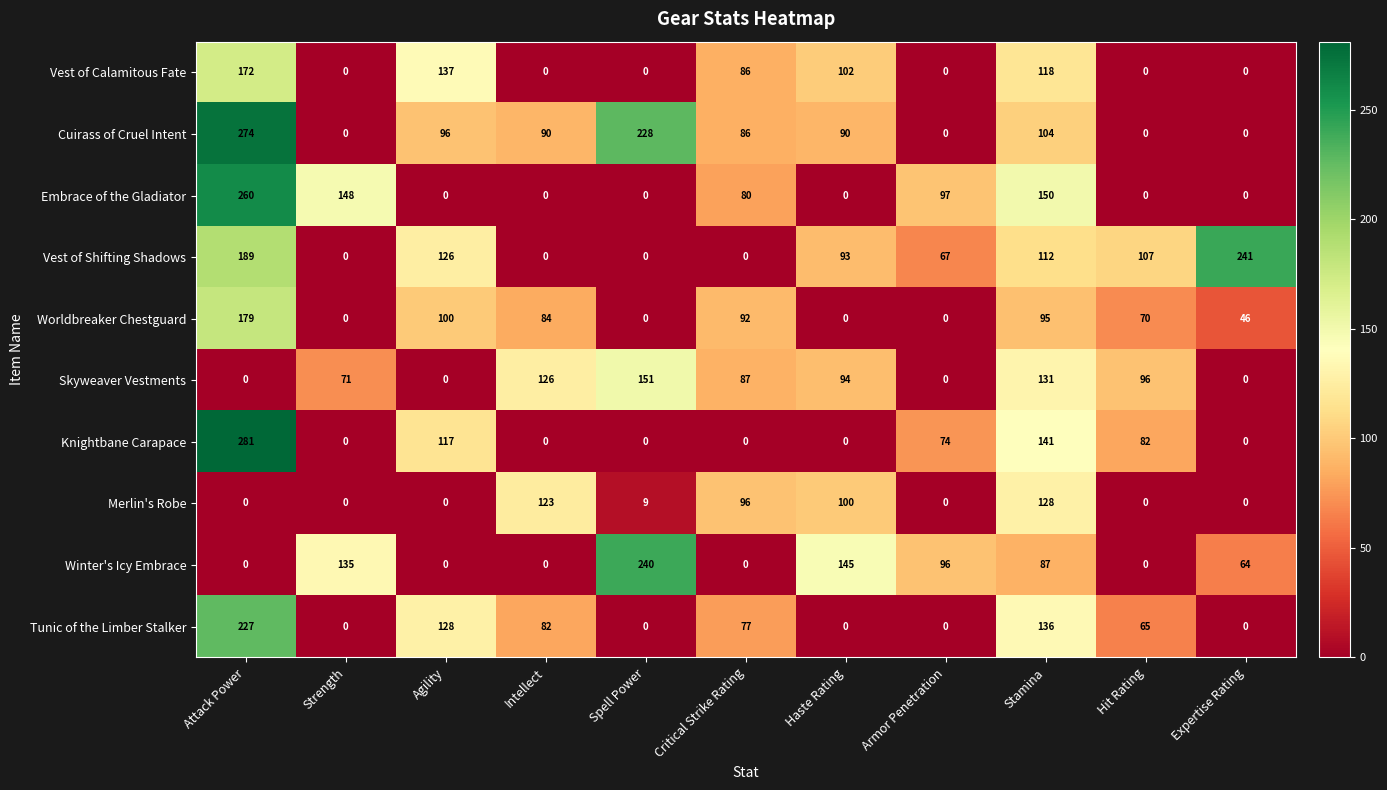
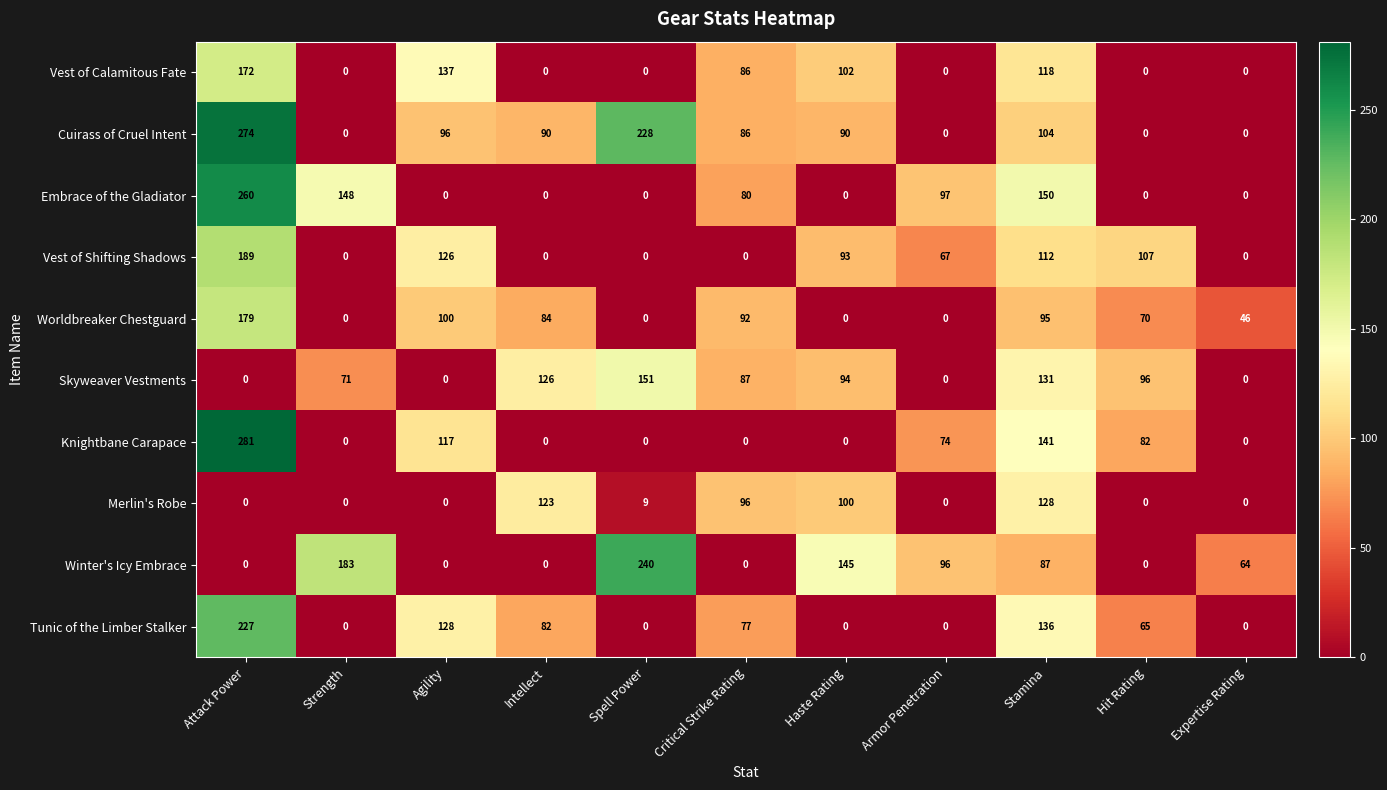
Vest of Shifting Shadows, Expertise Rating: 241 -> 0
Winter's Icy Embrace, Strength: 135 -> 183
